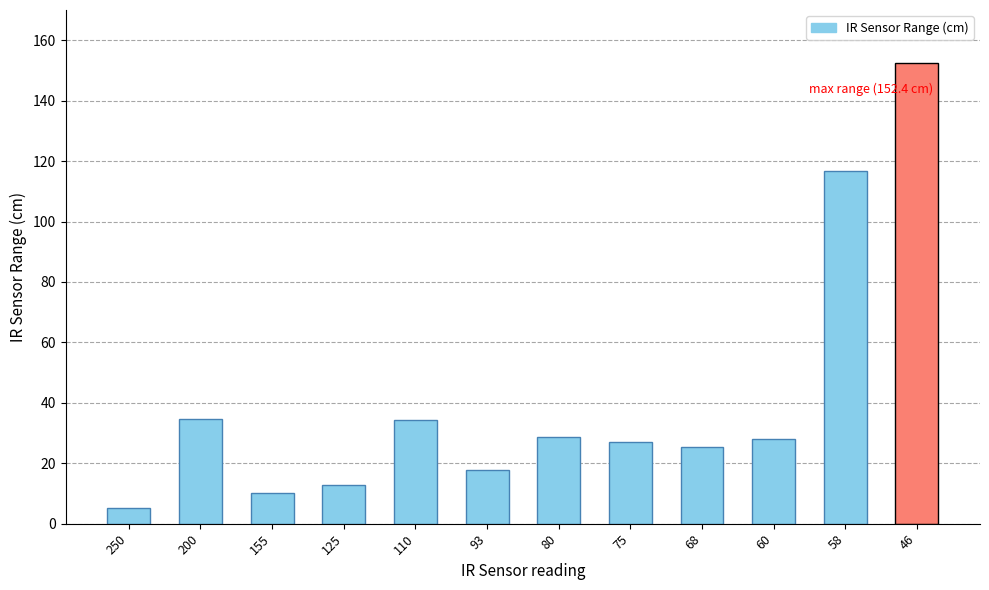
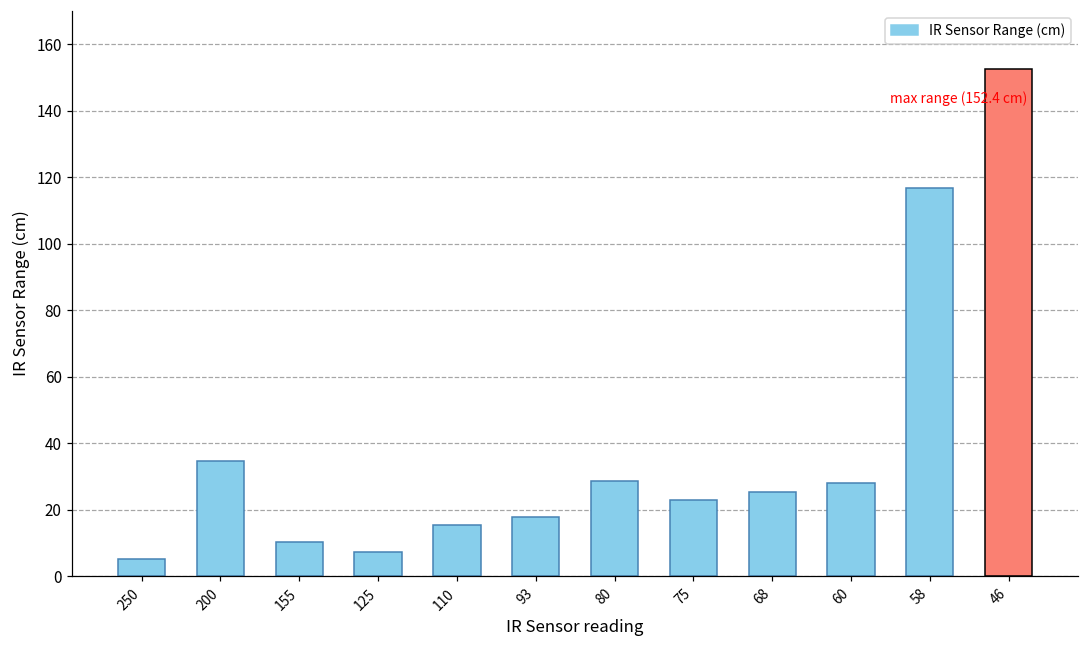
125: 13 -> 7
110: 34 -> 15
75: 27 -> 23
